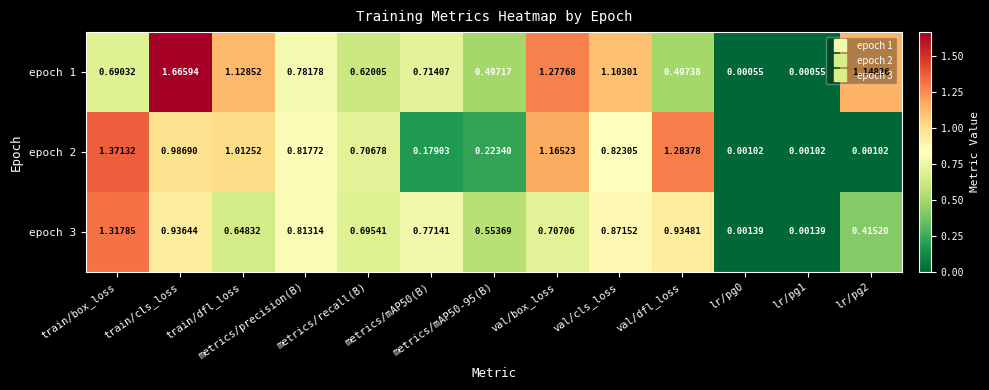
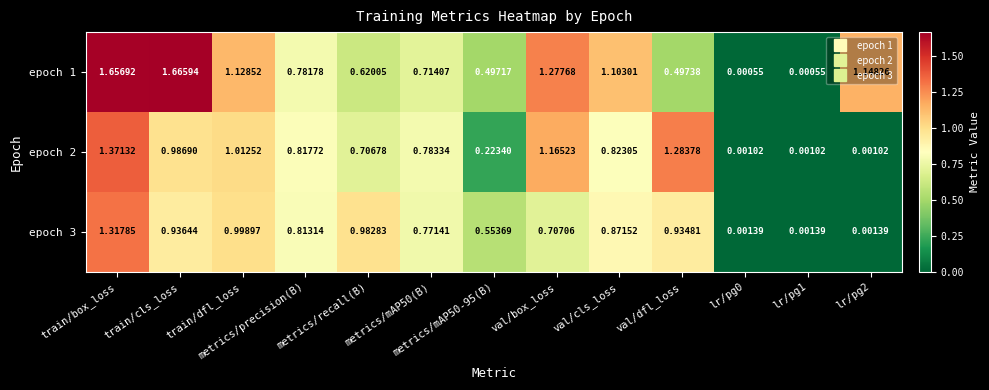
epoch 1, train/box_loss: 0.69032 -> 1.65692
epoch 2, metrics/mAP50(B): 0.17903 -> 0.78334
epoch 3, train/dfl_loss: 0.64832 -> 0.99897
epoch 3, metrics/recall(B): 0.69541 -> 0.98283
epoch 3, lr/pg2: 0.41520 -> 0.00139
